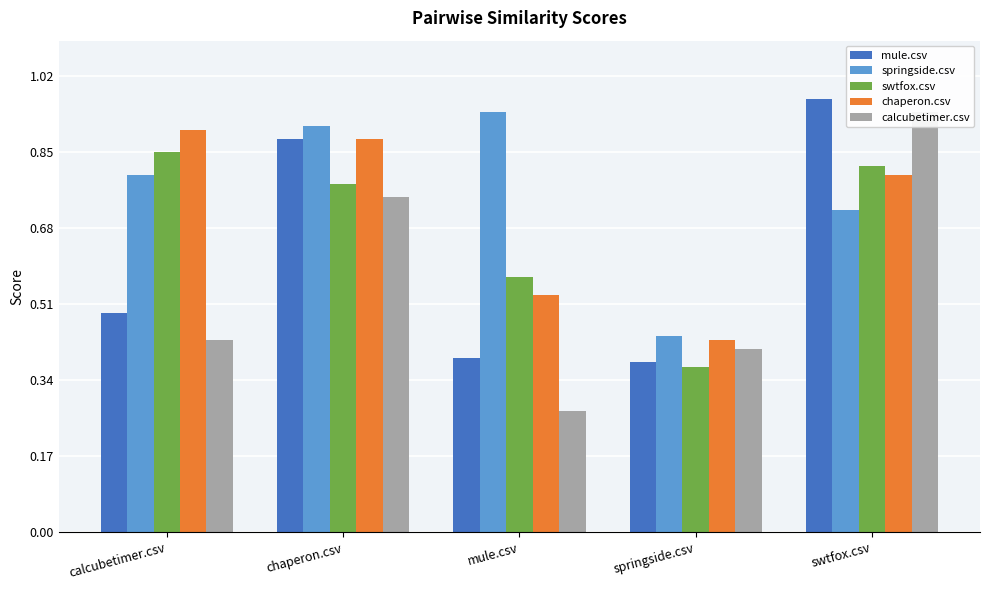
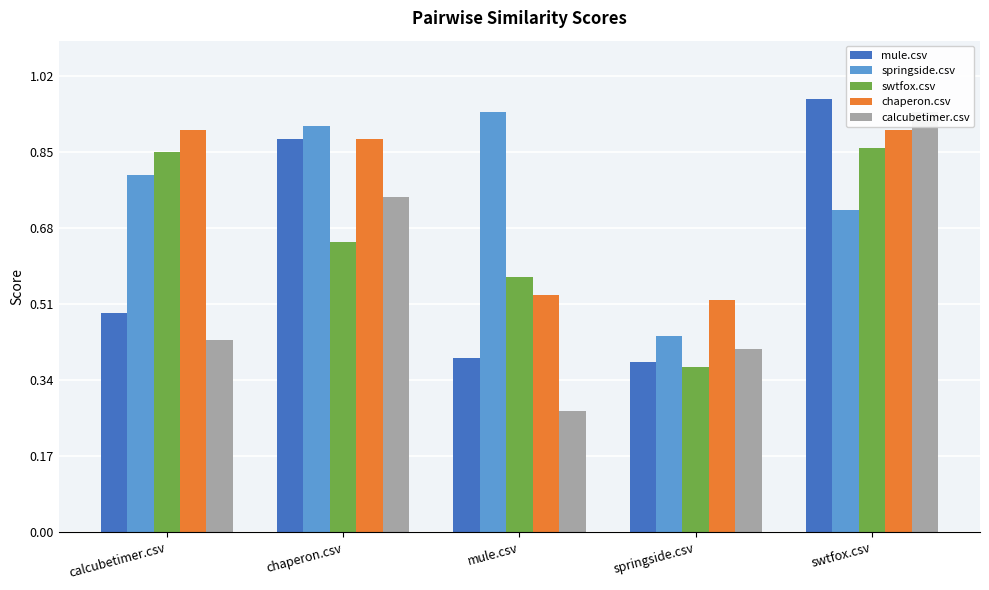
swtfox.csv, chaperon.csv: 0.78 -> 0.65
chaperon.csv, springside.csv: 0.43 -> 0.52
swtfox.csv, swtfox.csv: 0.82 -> 0.86
chaperon.csv, swtfox.csv: 0.8 -> 0.9
